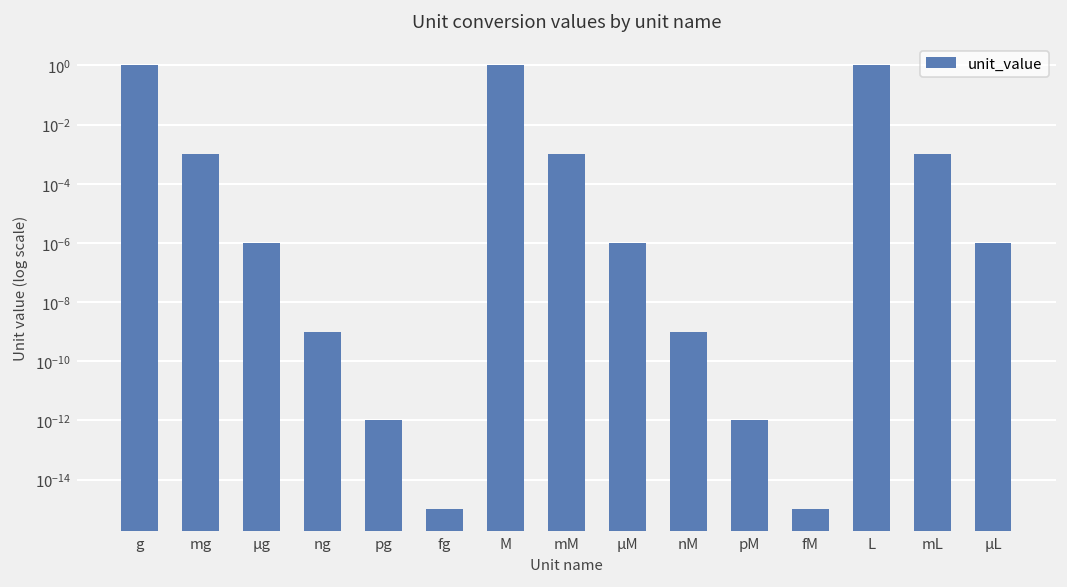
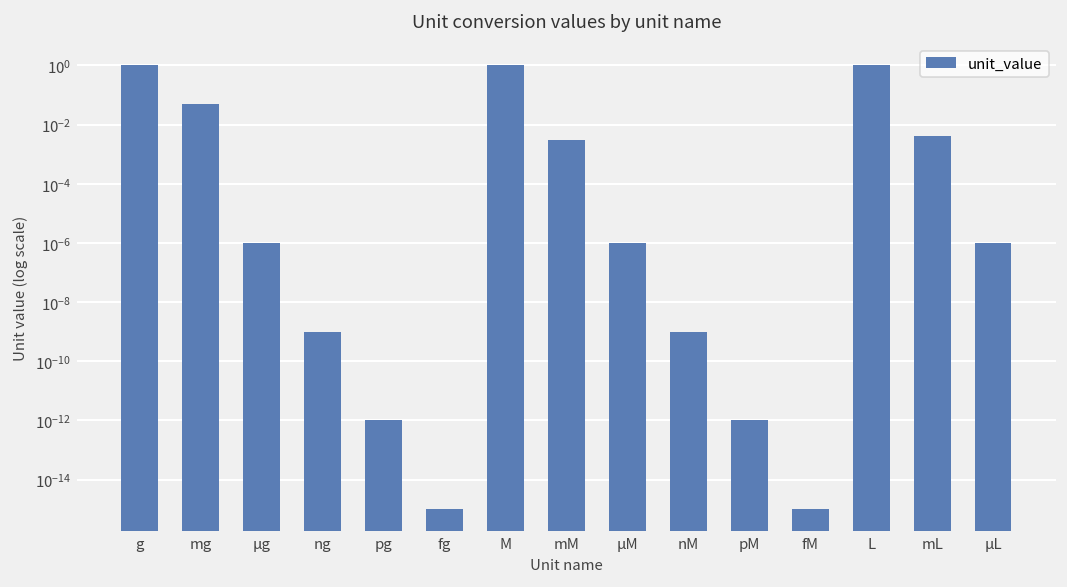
mg: 0.001 -> 0.05
mM: 0.001 -> 0.003
mL: 0.001 -> 0.004
